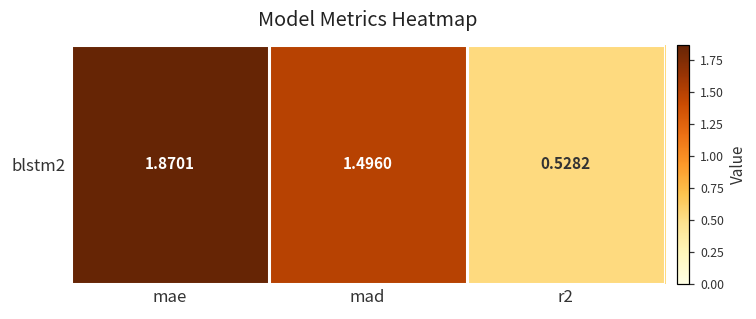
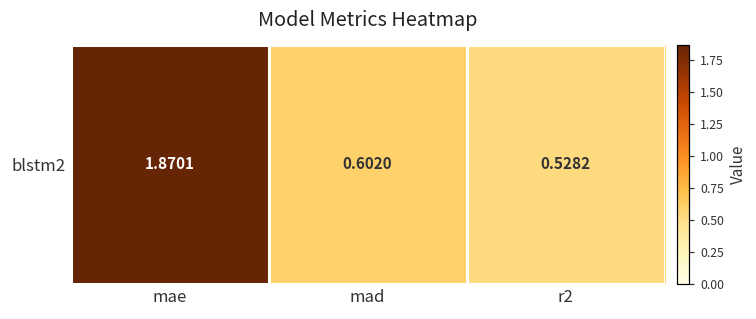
blstm2, mad: 1.4960 -> 0.6020
